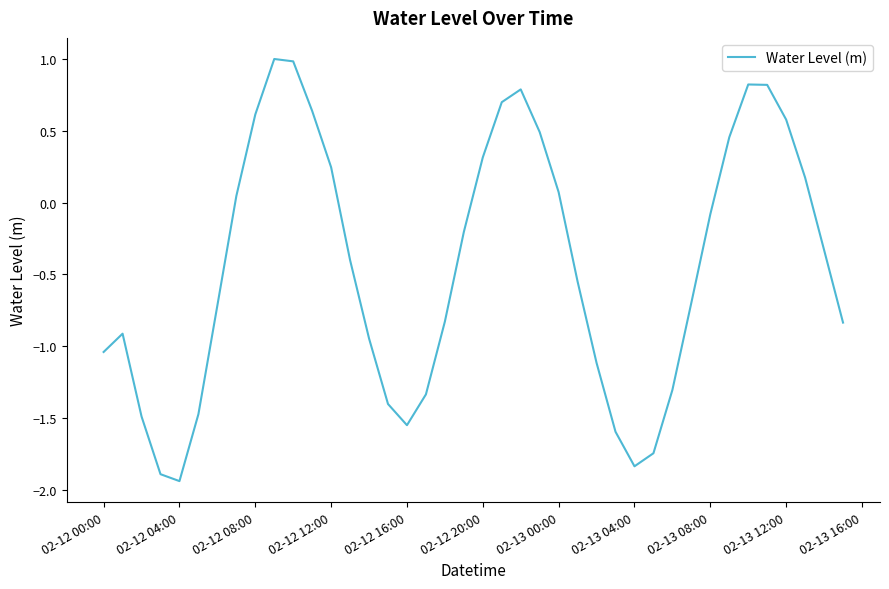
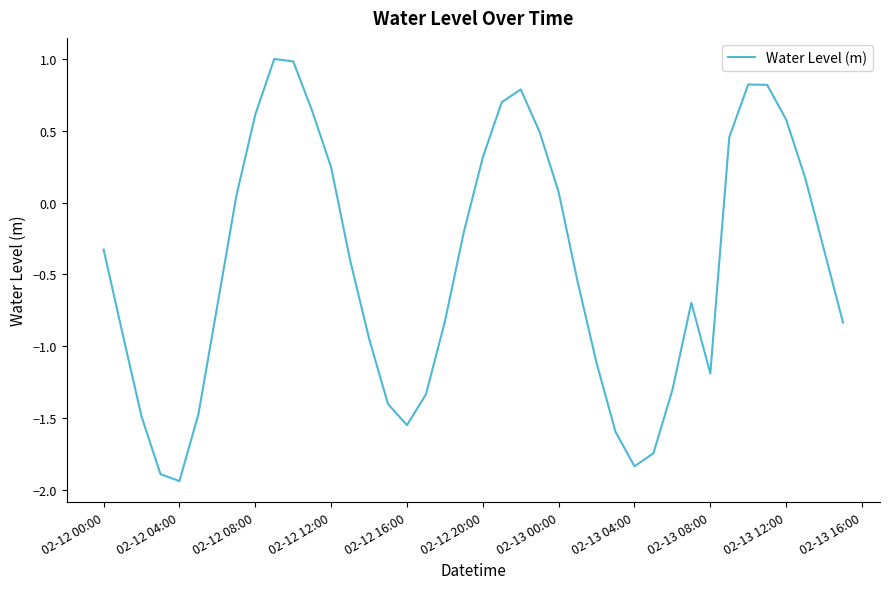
02-12 00:00: -1.04 -> -0.33
02-13 08:00: -0.08 -> -1.19
